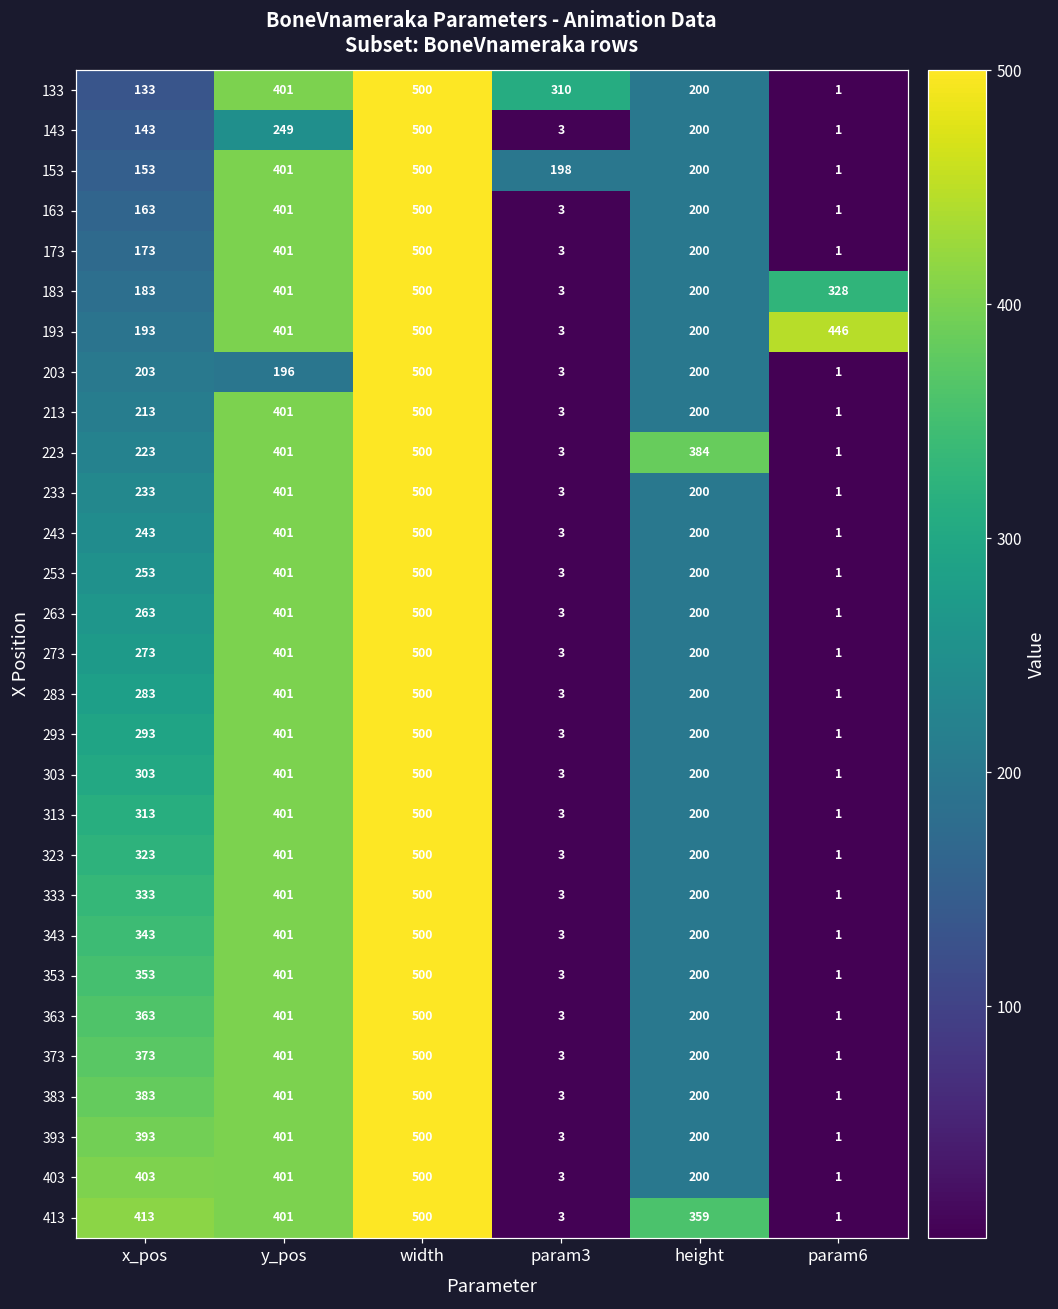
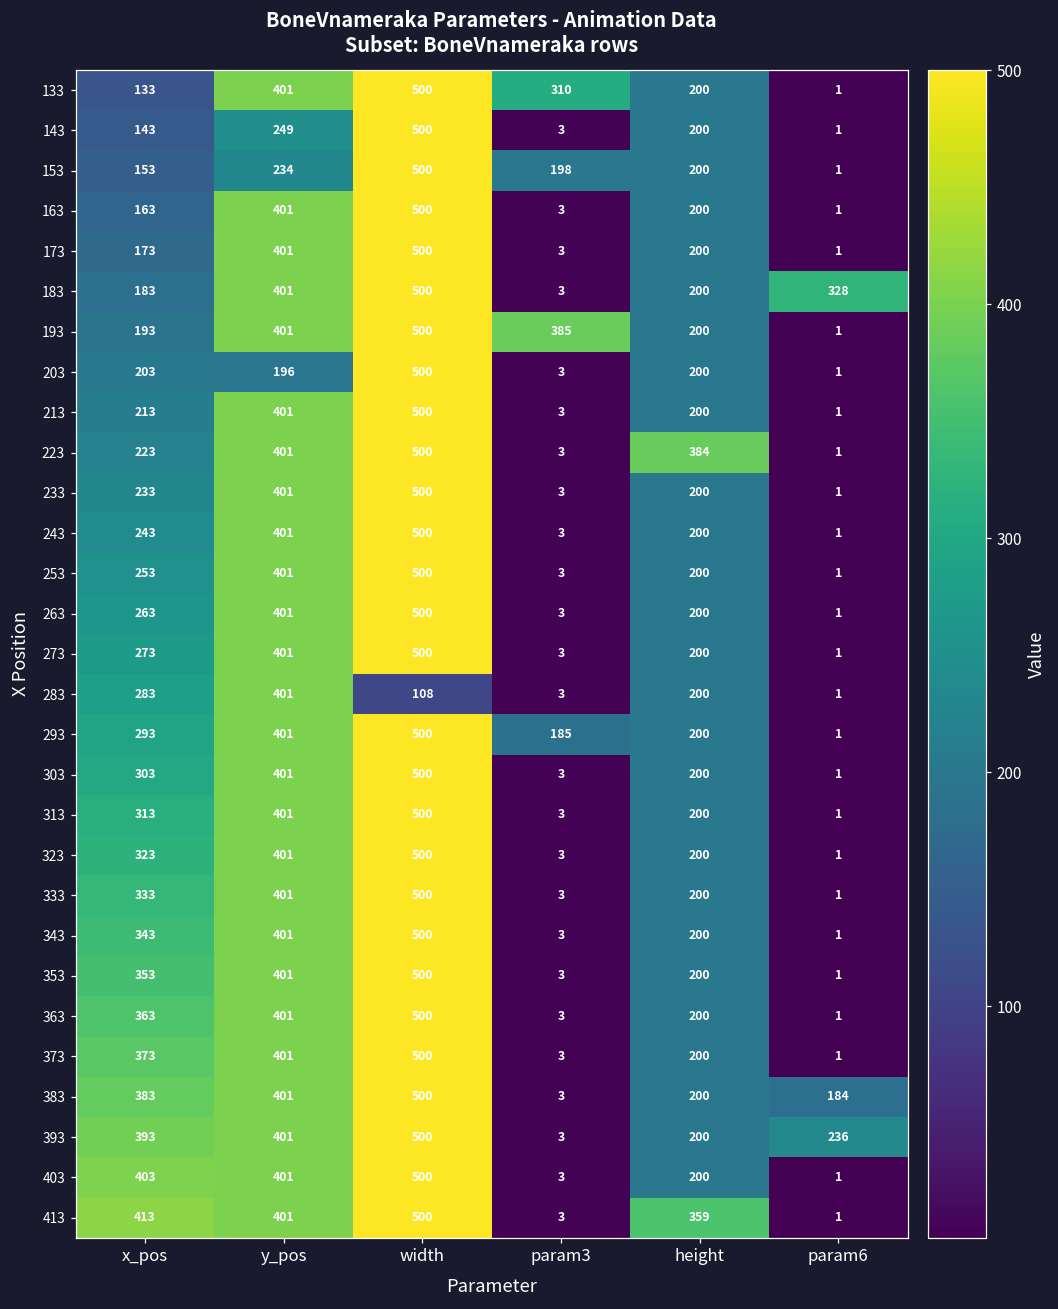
153, y_pos: 401 -> 234
193, param3: 3 -> 385
193, param6: 446 -> 1
283, width: 500 -> 108
293, param3: 3 -> 185
383, param6: 1 -> 184
393, param6: 1 -> 236
